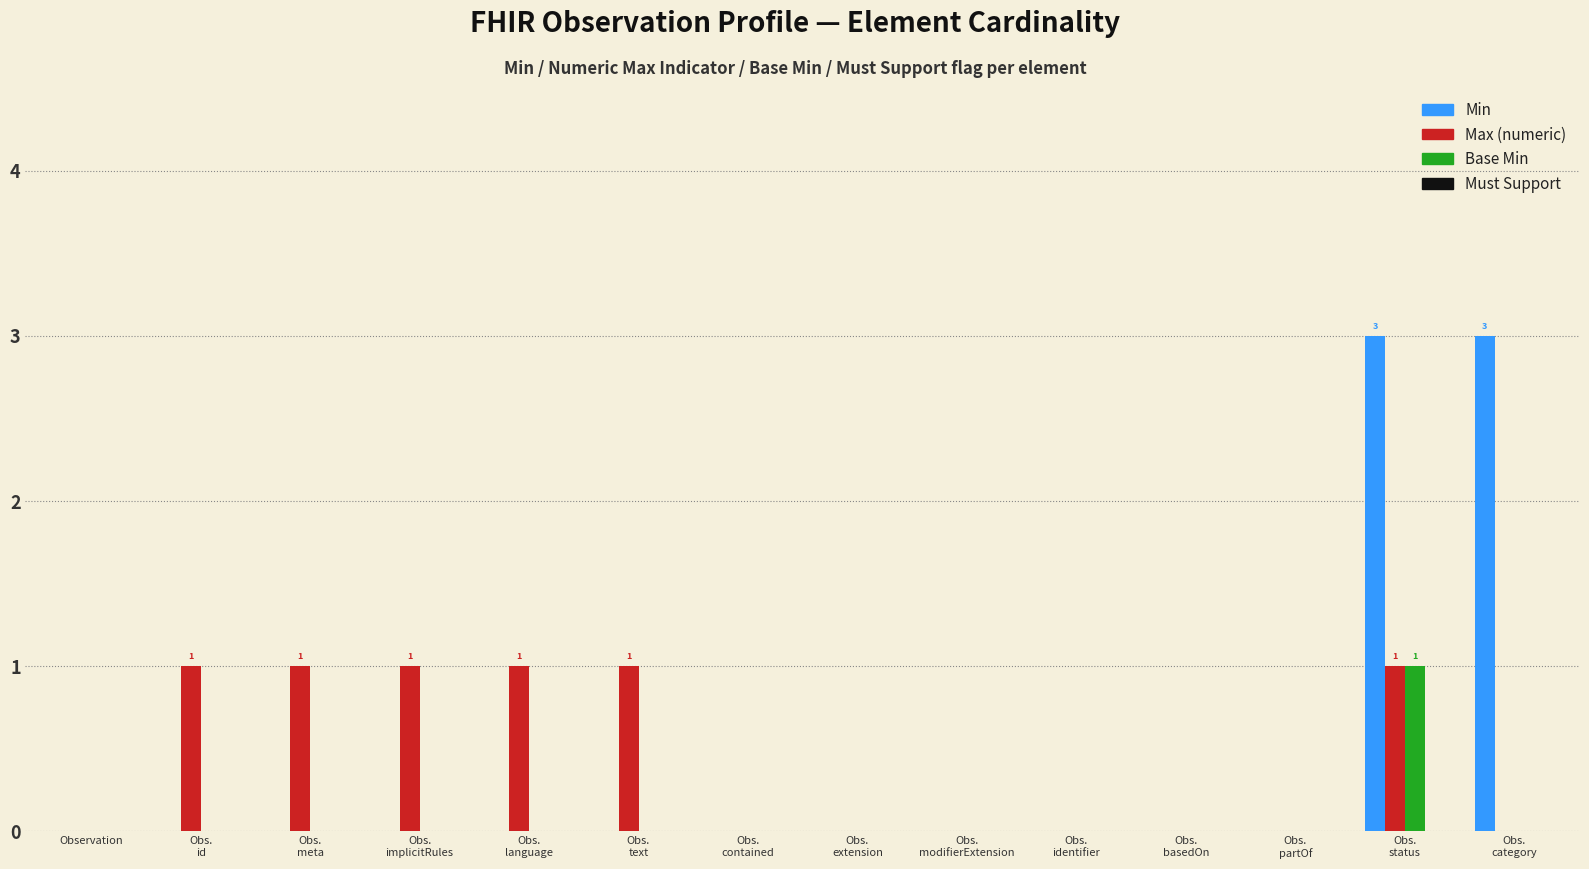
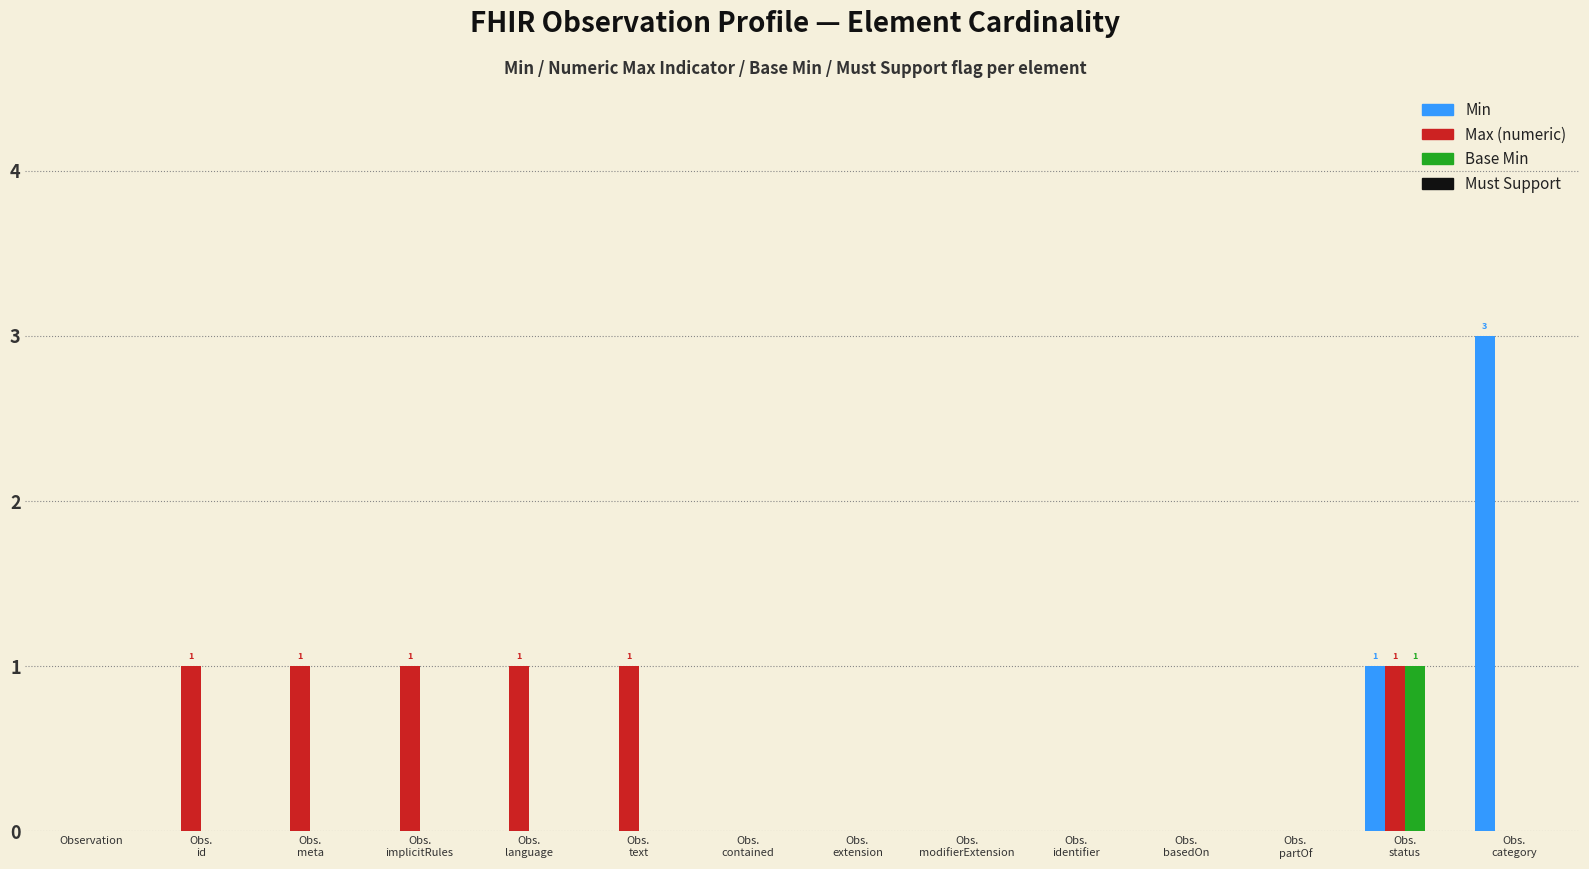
Min, Obs. status: 3 -> 1
